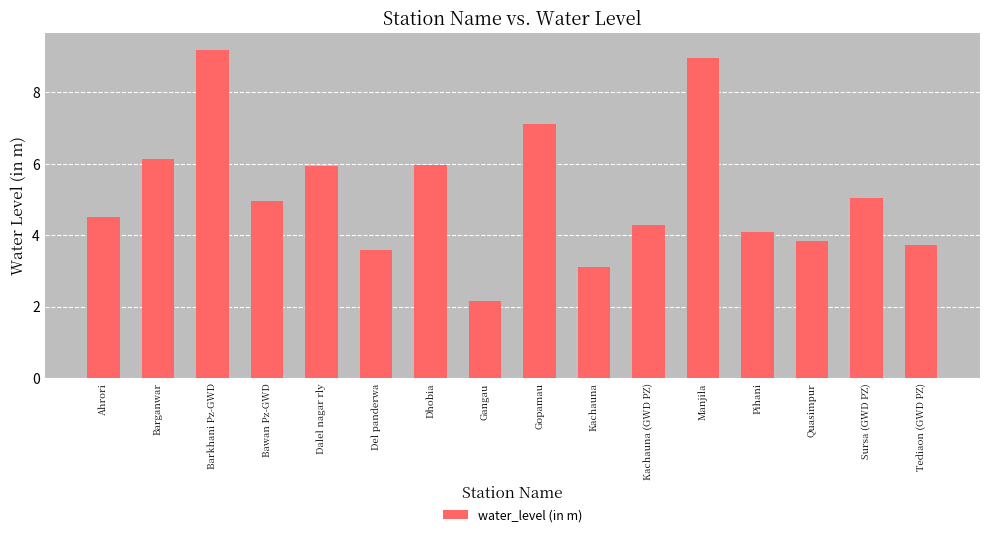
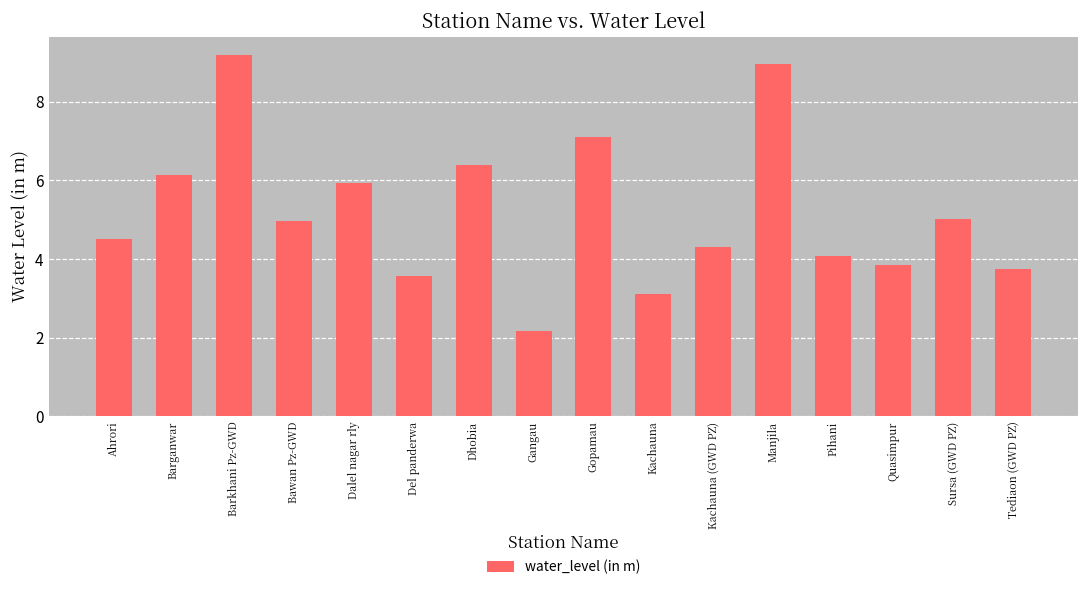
Dhobia: 6.0 -> 6.4
